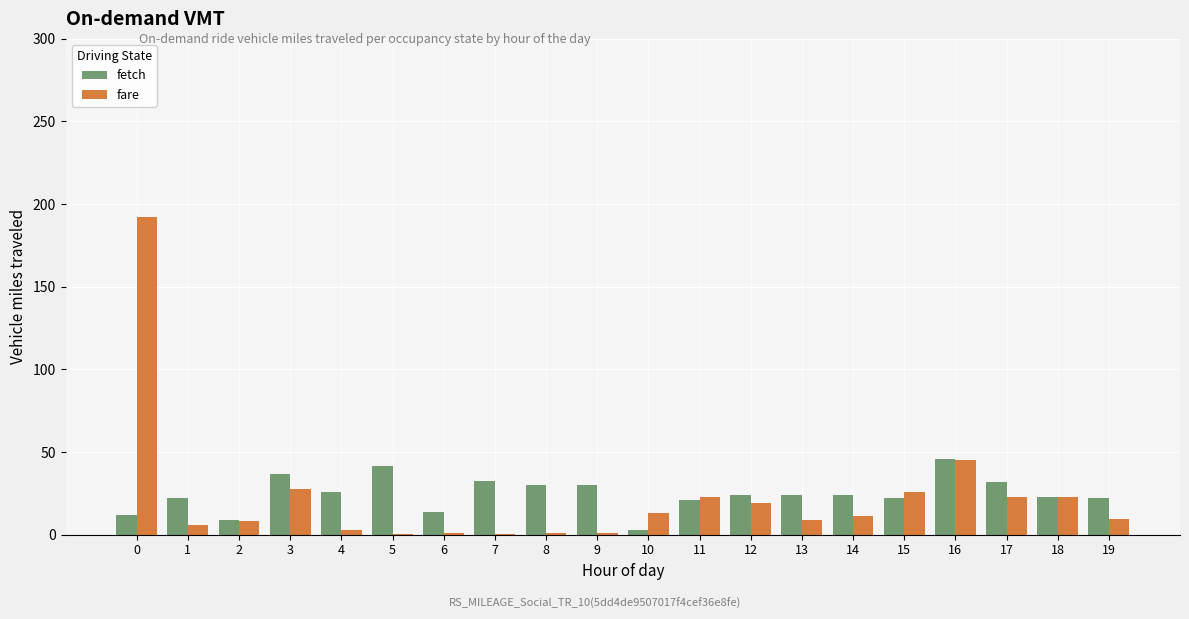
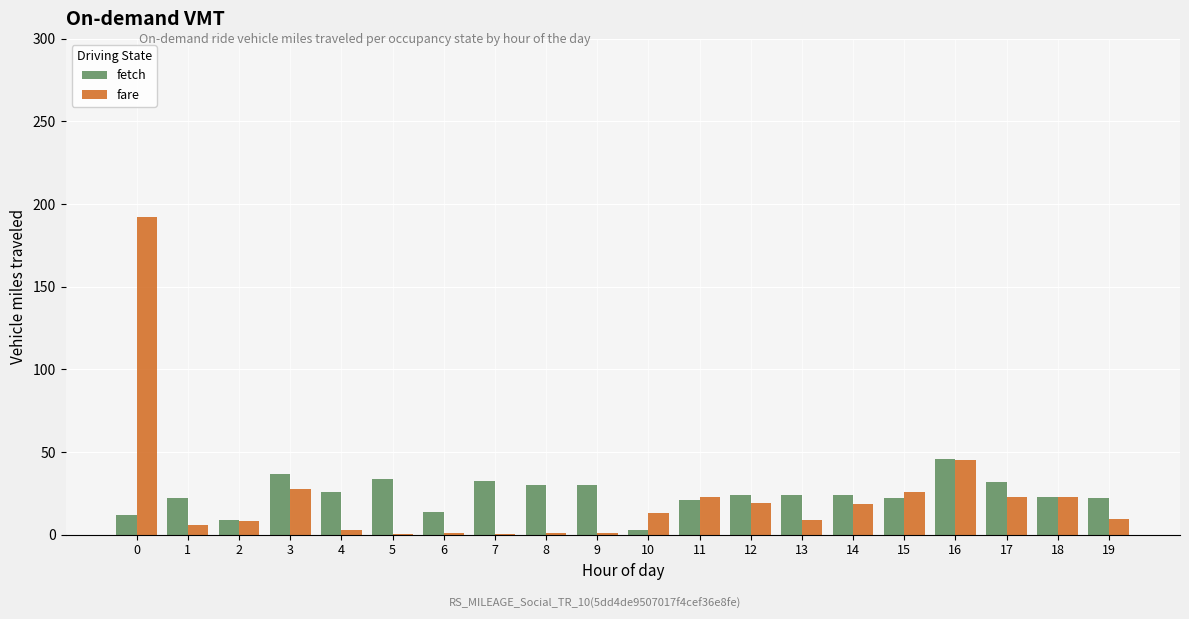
fetch, 5: 41 -> 34
fare, 14: 11 -> 19
